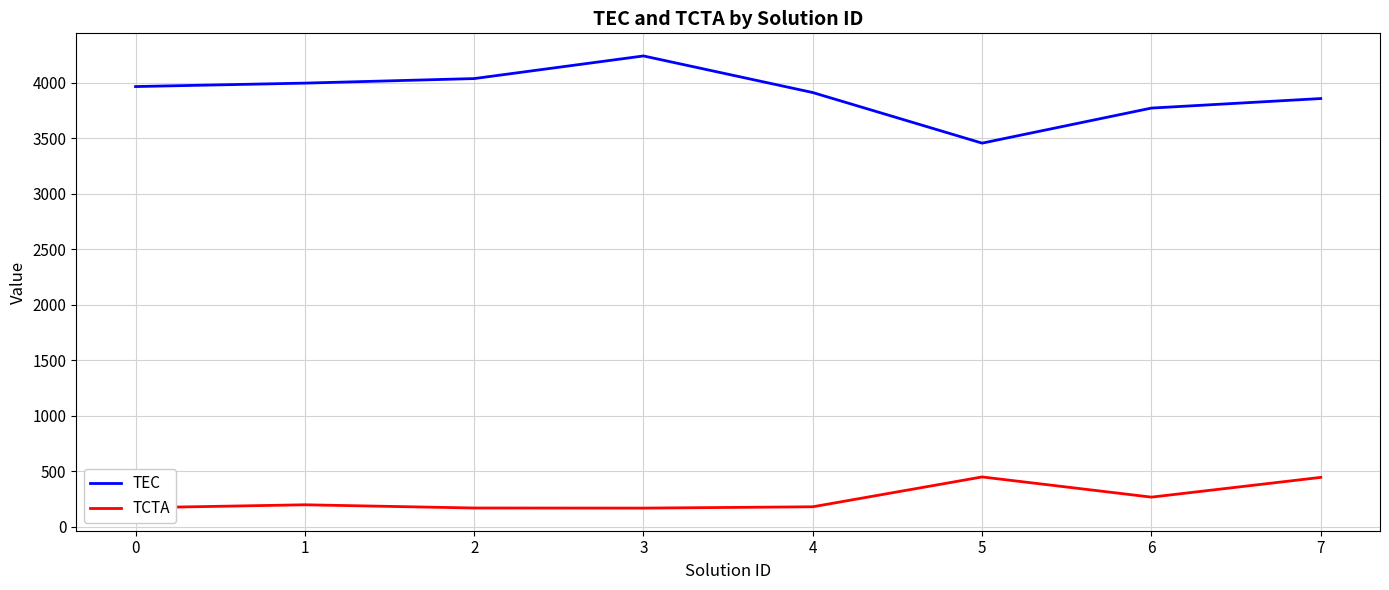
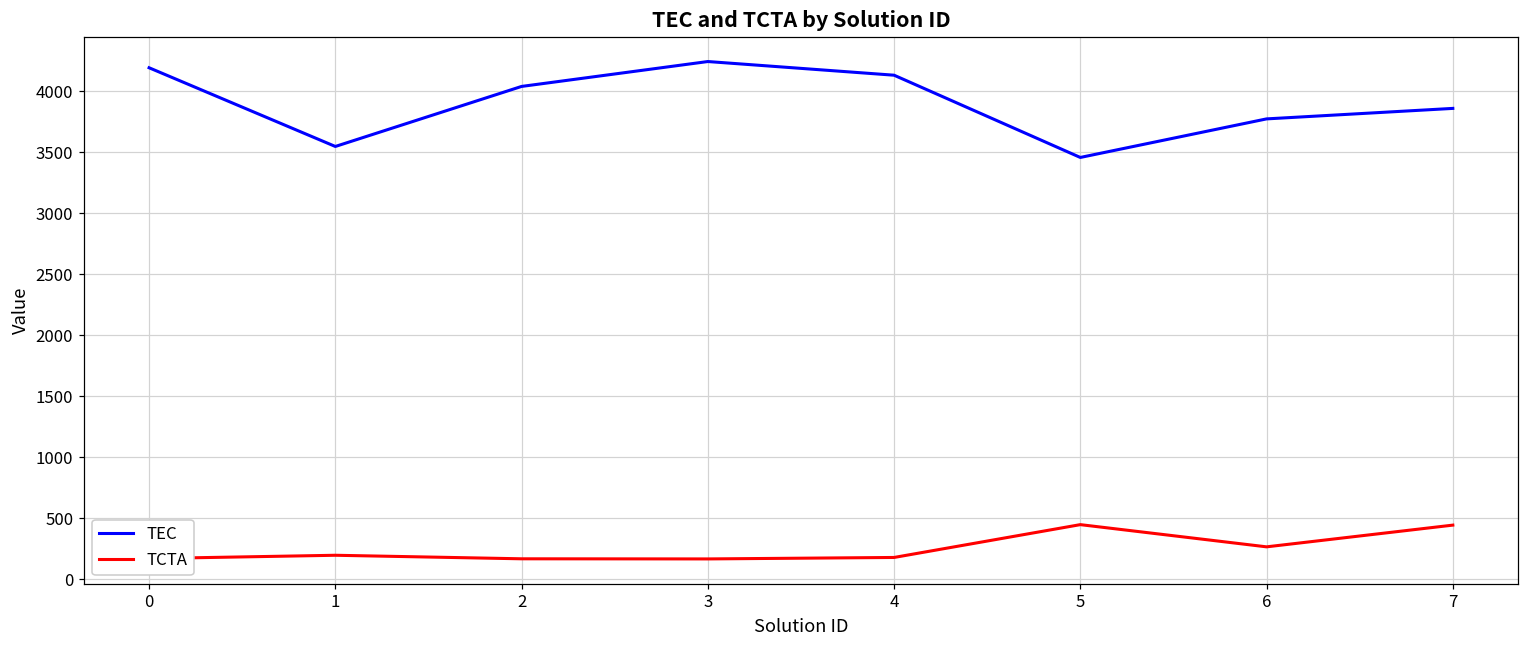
TEC, 0: 3970 -> 4190
TEC, 1: 4000 -> 3550
TEC, 4: 3910 -> 4130
